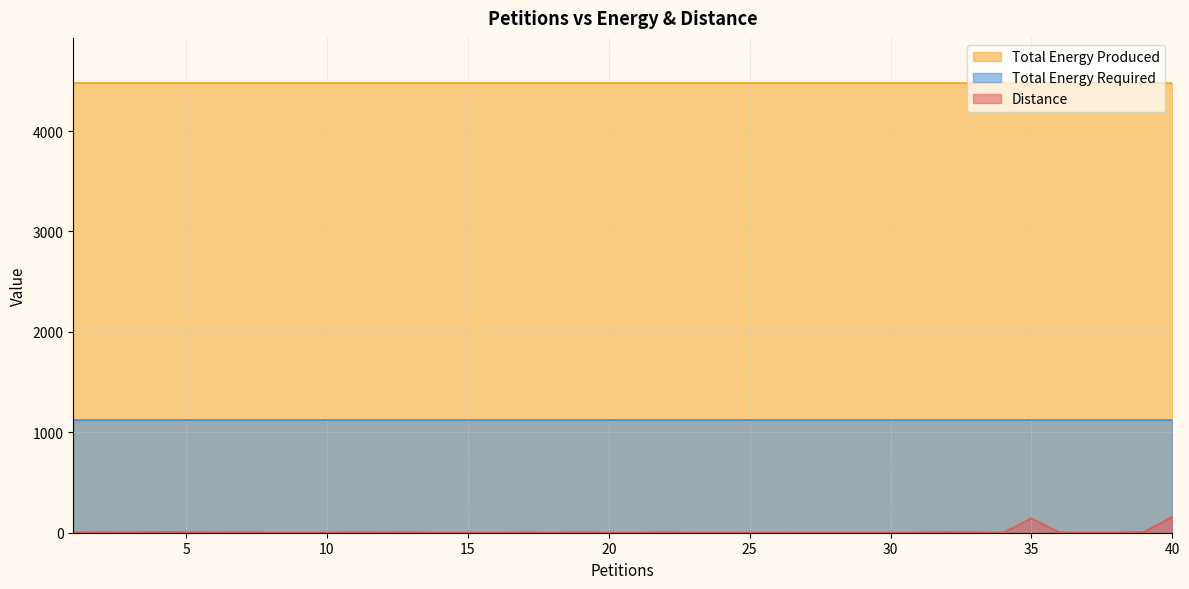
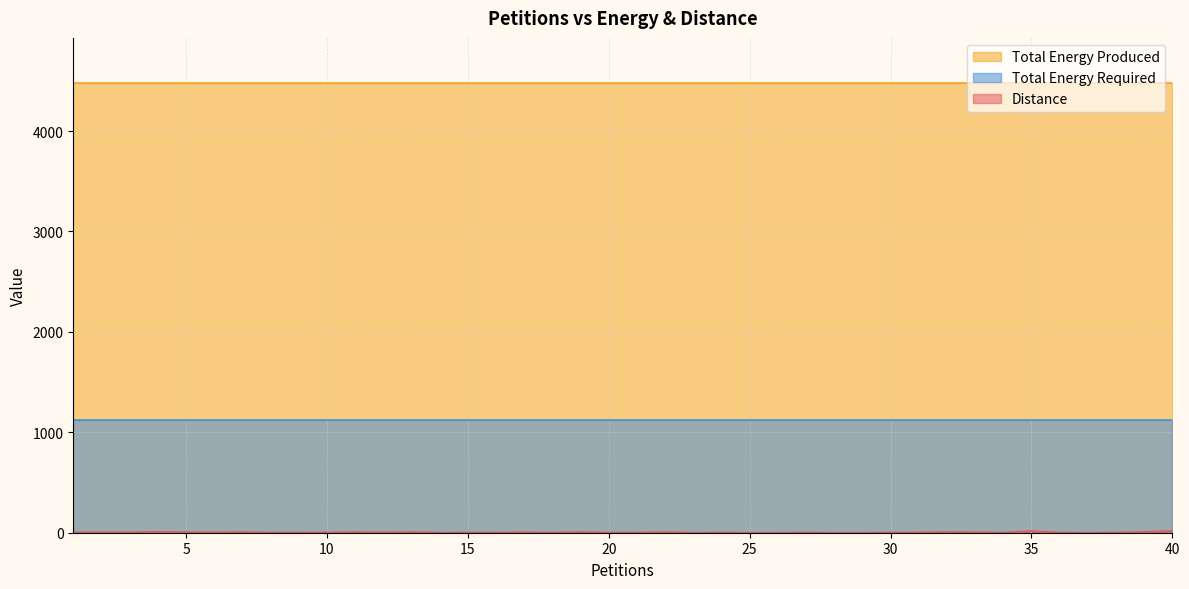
Distance, 35: 140 -> 20
Distance, 40: 160 -> 20
